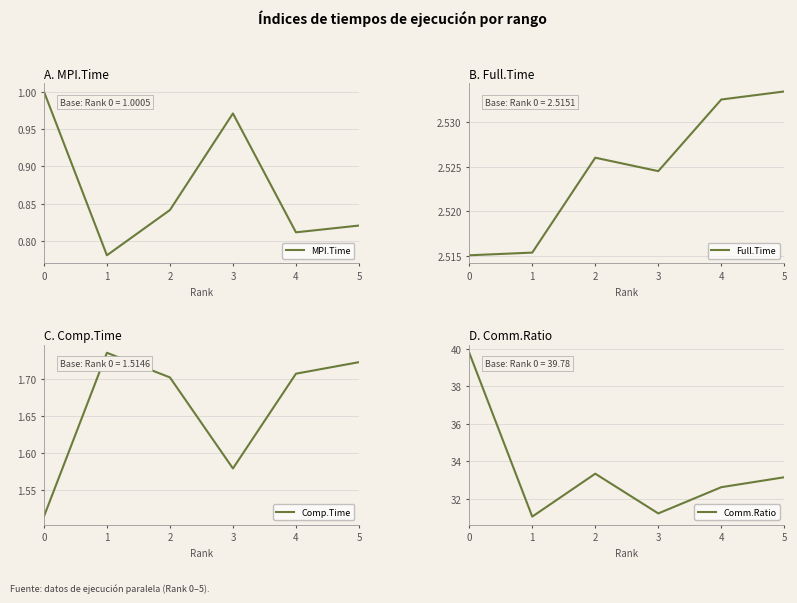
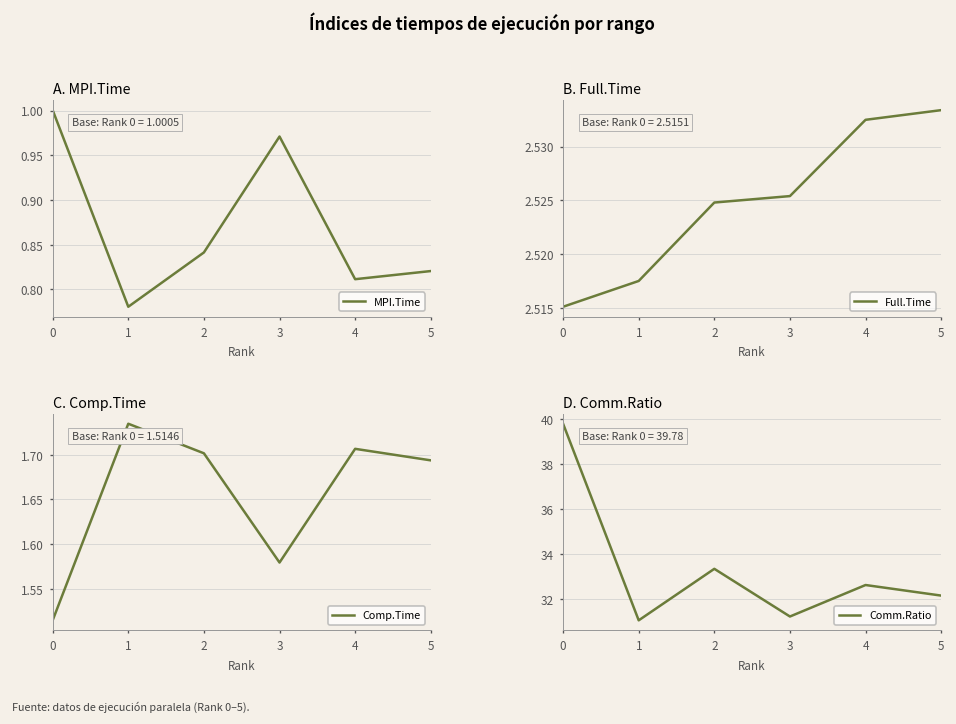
B. Full.Time, 1: 2.515 -> 2.518
B. Full.Time, 2: 2.526 -> 2.525
B. Full.Time, 3: 2.5245 -> 2.5254
C. Comp.Time, 5: 1.72 -> 1.69
D. Comm.Ratio, 5: 33.1 -> 32.1
